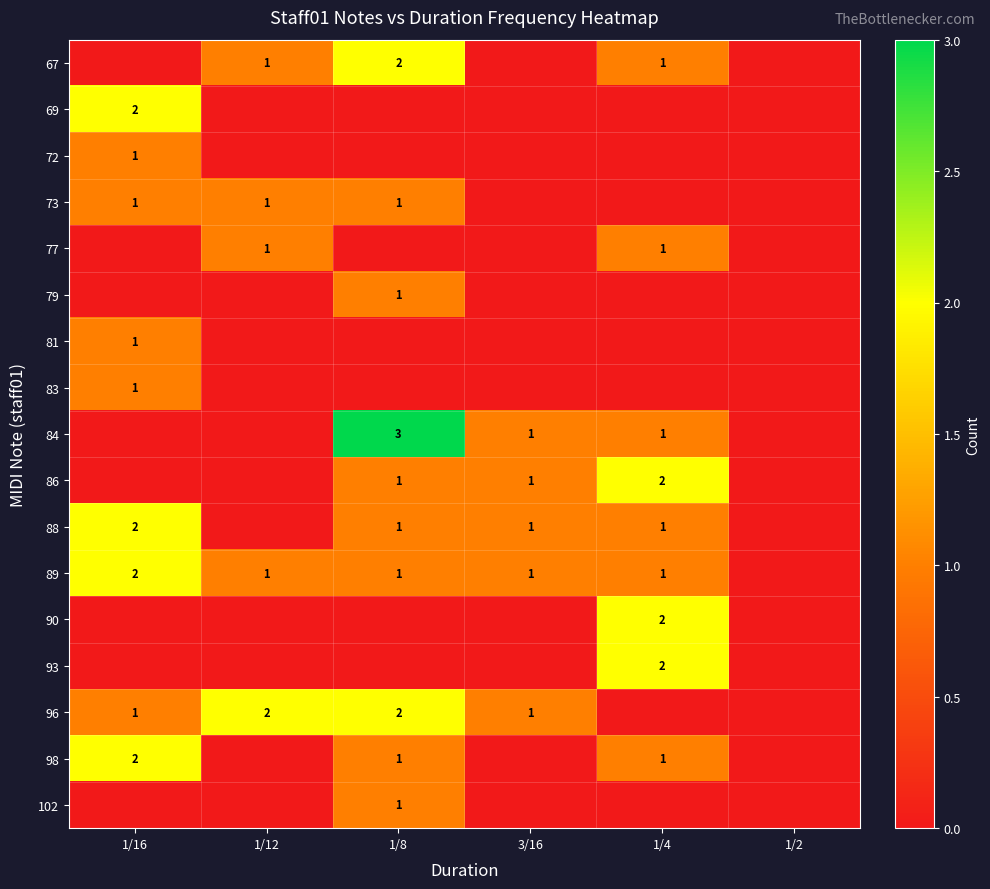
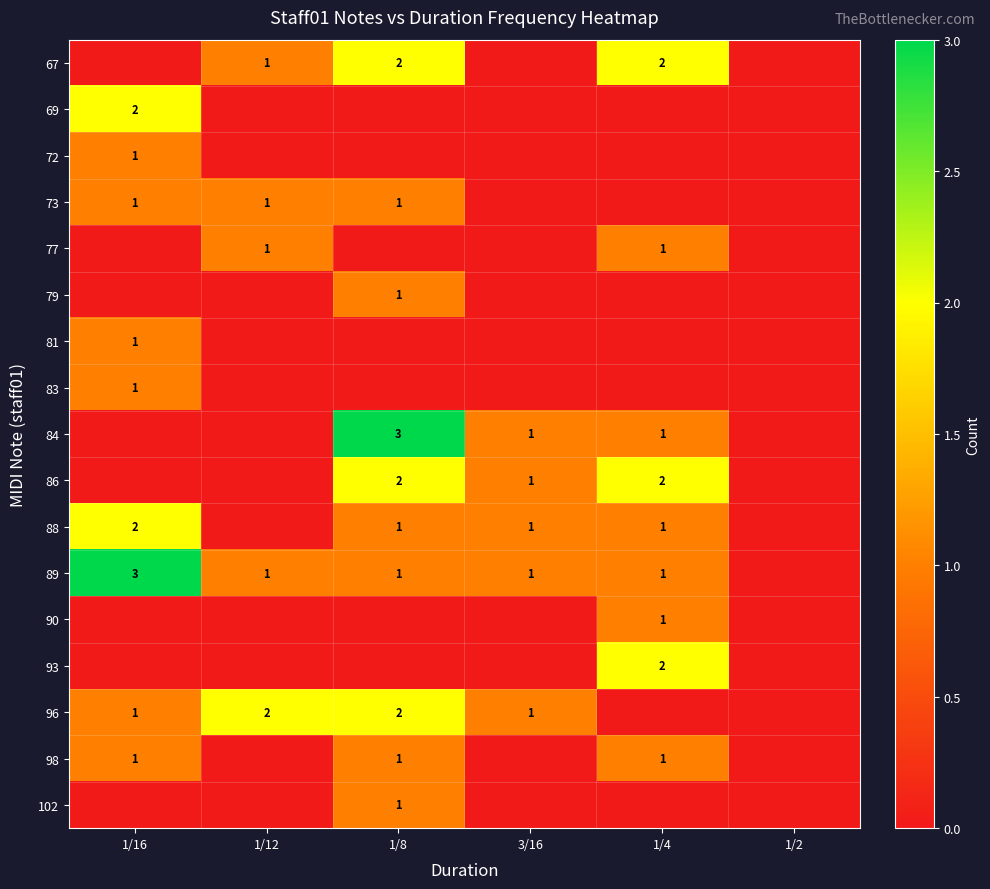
67, 1/4: 1 -> 2
86, 1/8: 1 -> 2
89, 1/16: 2 -> 3
90, 1/4: 2 -> 1
98, 1/16: 2 -> 1
